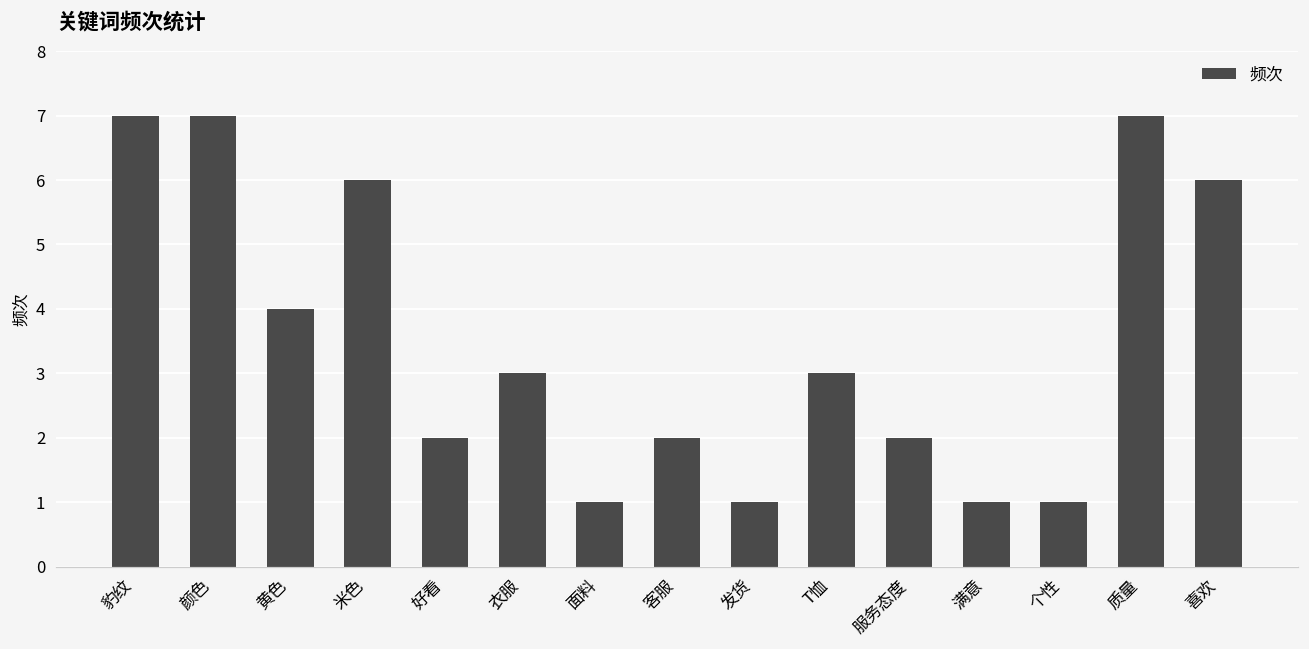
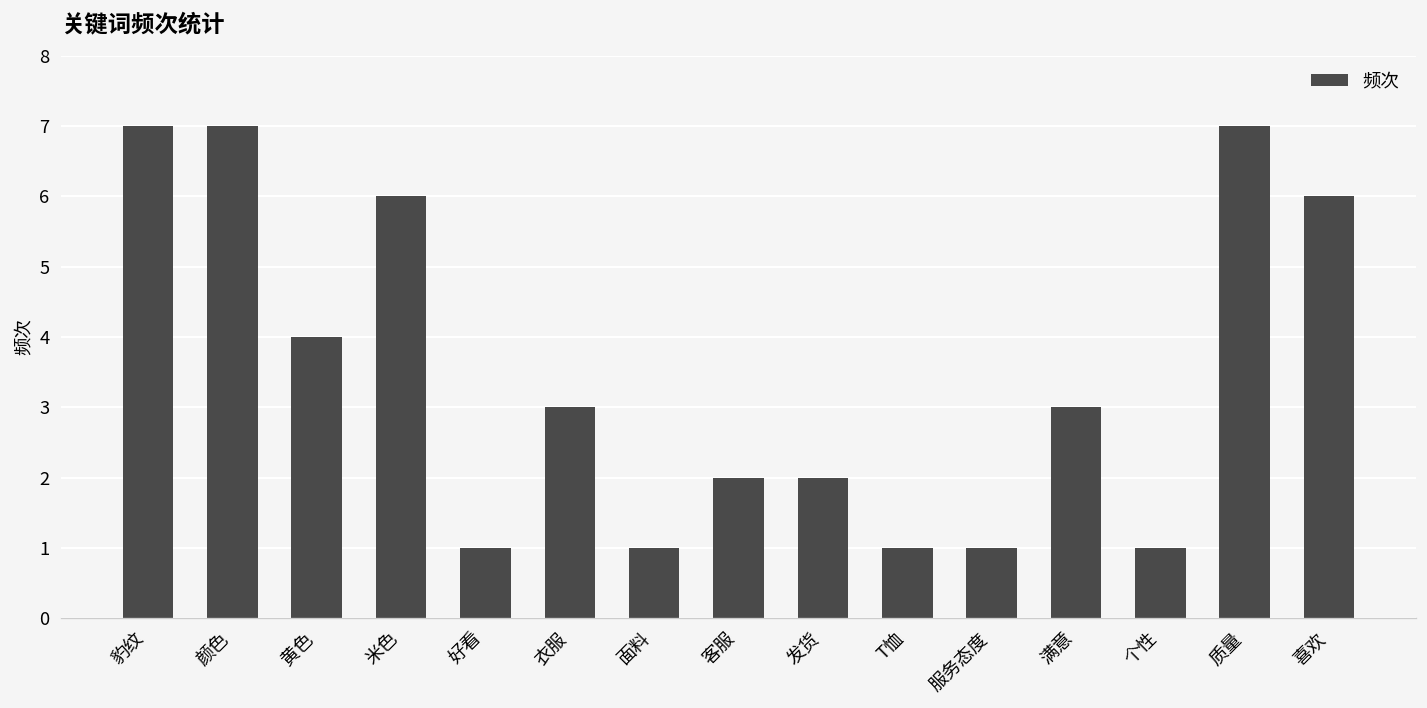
好看: 2 -> 1
发货: 1 -> 2
T恤: 3 -> 1
服务态度: 2 -> 1
满意: 1 -> 3
